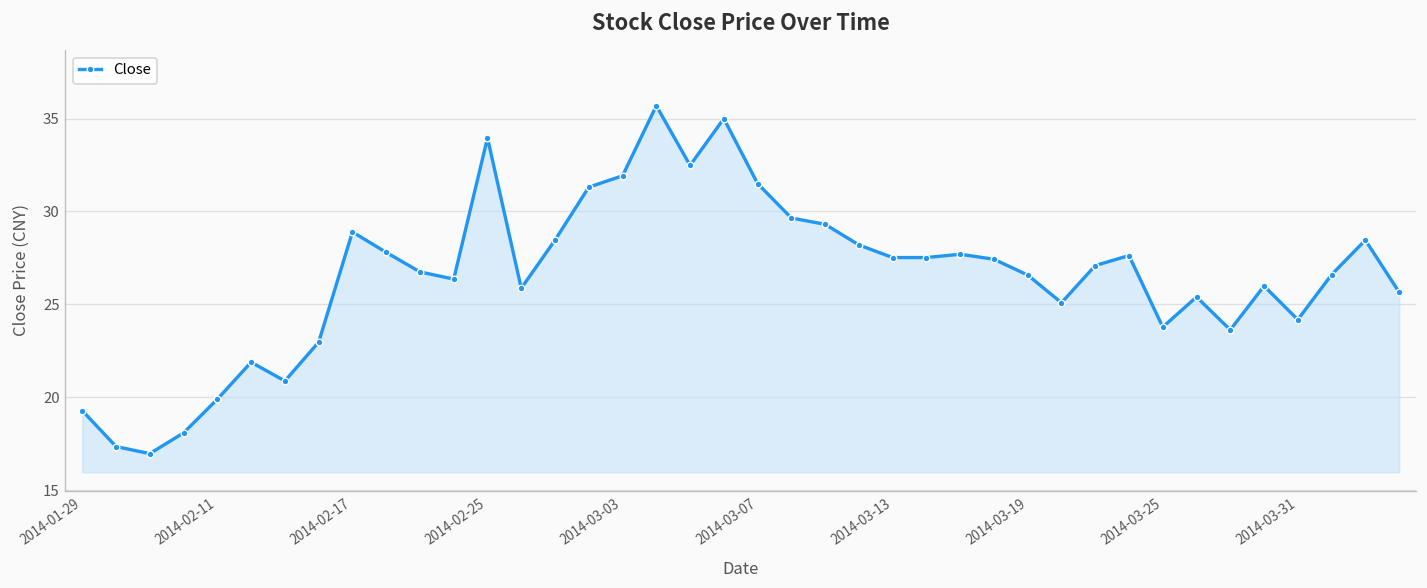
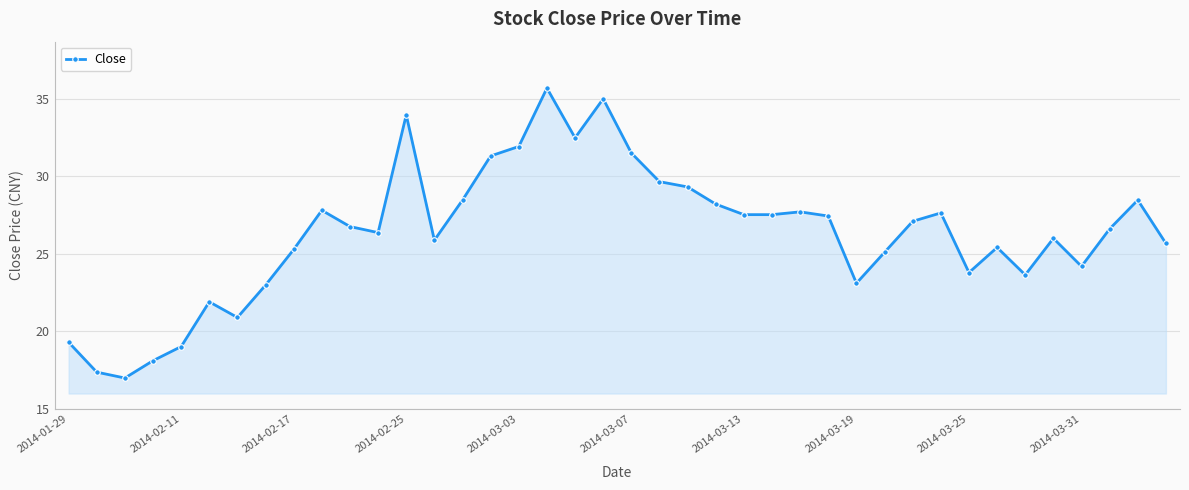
2014-02-11: 19.9 -> 19.0
2014-02-17: 28.9 -> 25.3
2014-03-19: 26.6 -> 23.1
